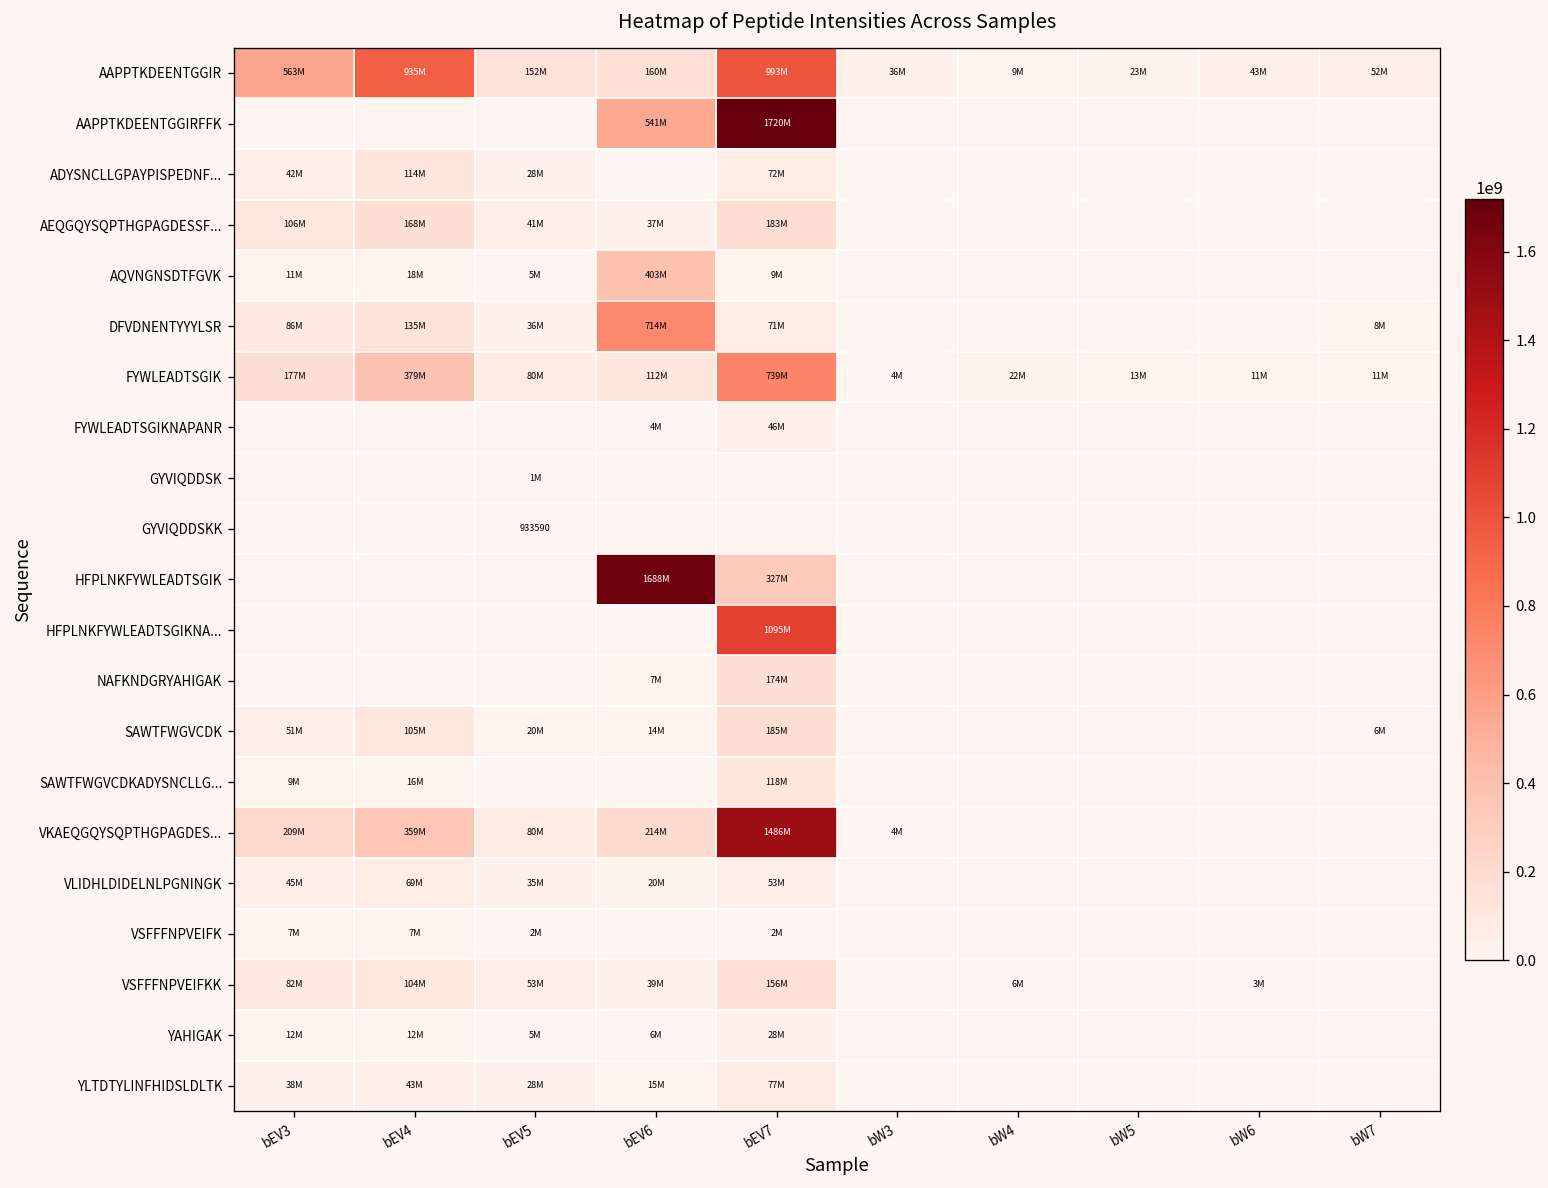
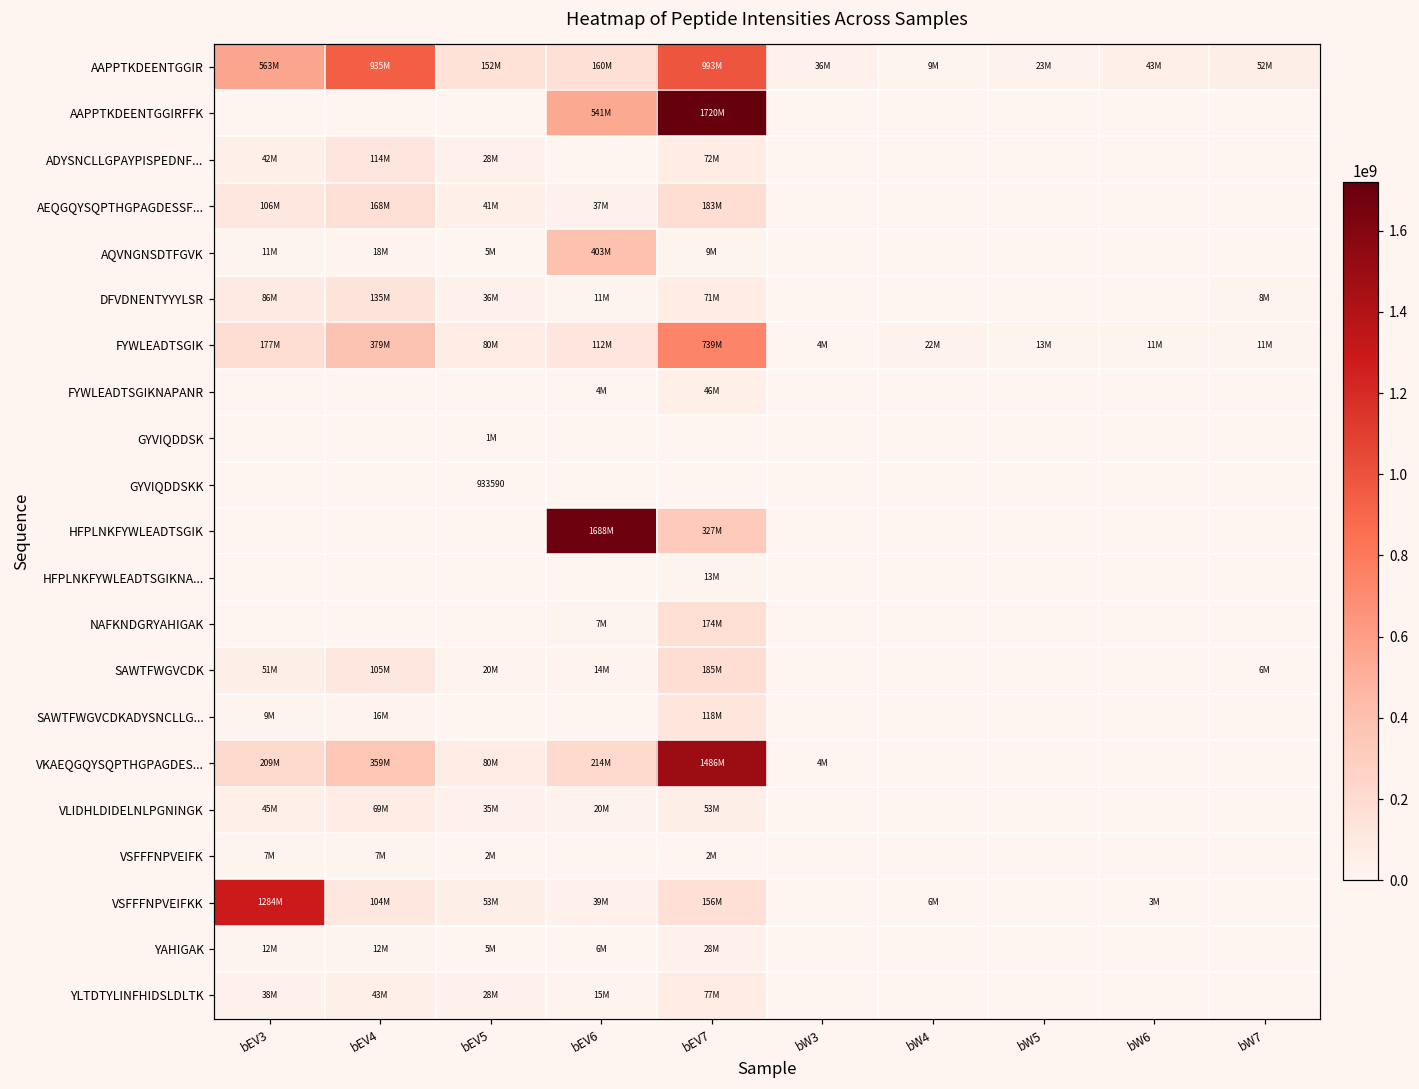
DFVDNENTYYYLSR, bEV6: 714M -> 11M
HFPLNKFYWLEADTSGIKNA..., bEV7: 1095M -> 13M
VSFFFNPVEIFKK, bEV3: 82M -> 1284M
